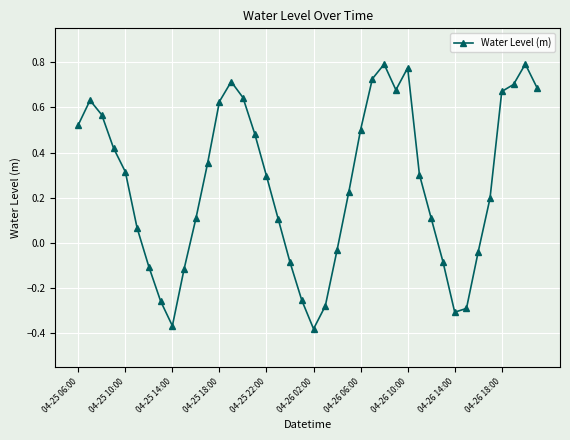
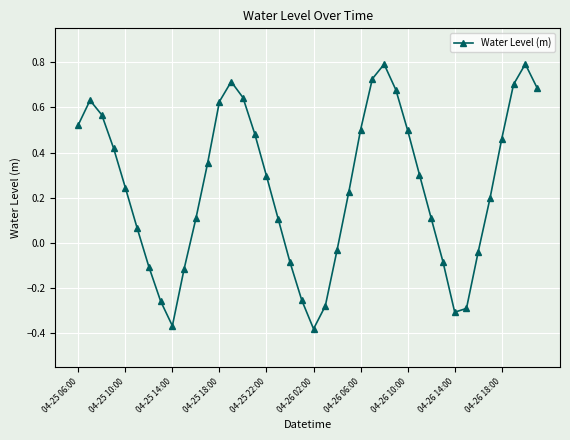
04-25 10:00: 0.31 -> 0.25
04-26 10:00: 0.77 -> 0.50
04-26 18:00: 0.67 -> 0.46
